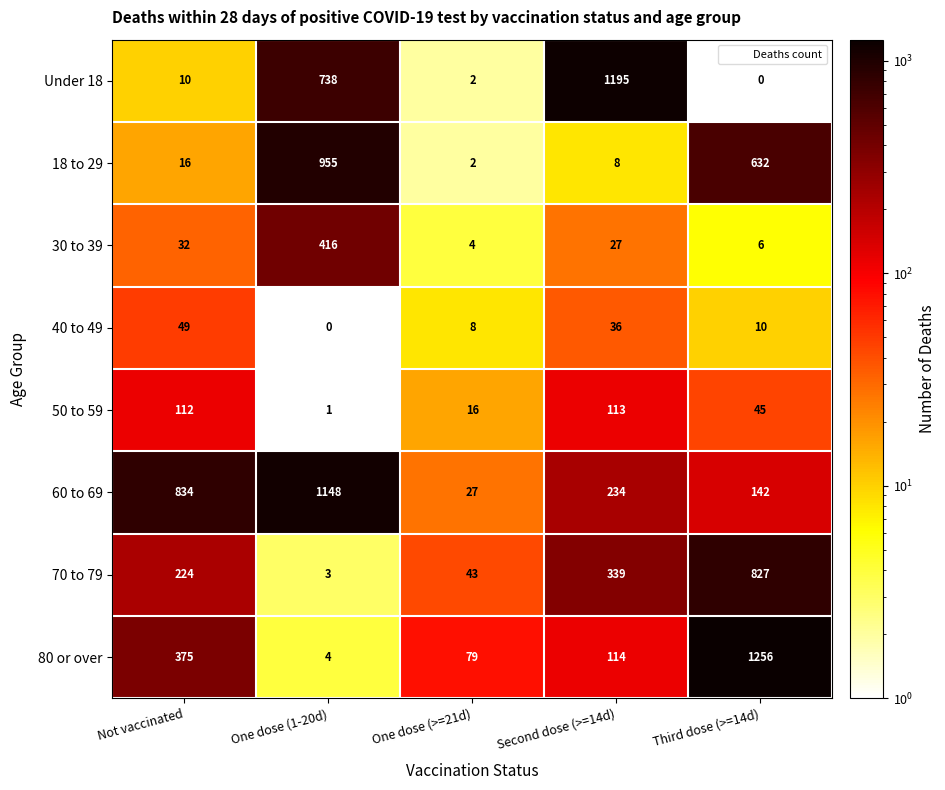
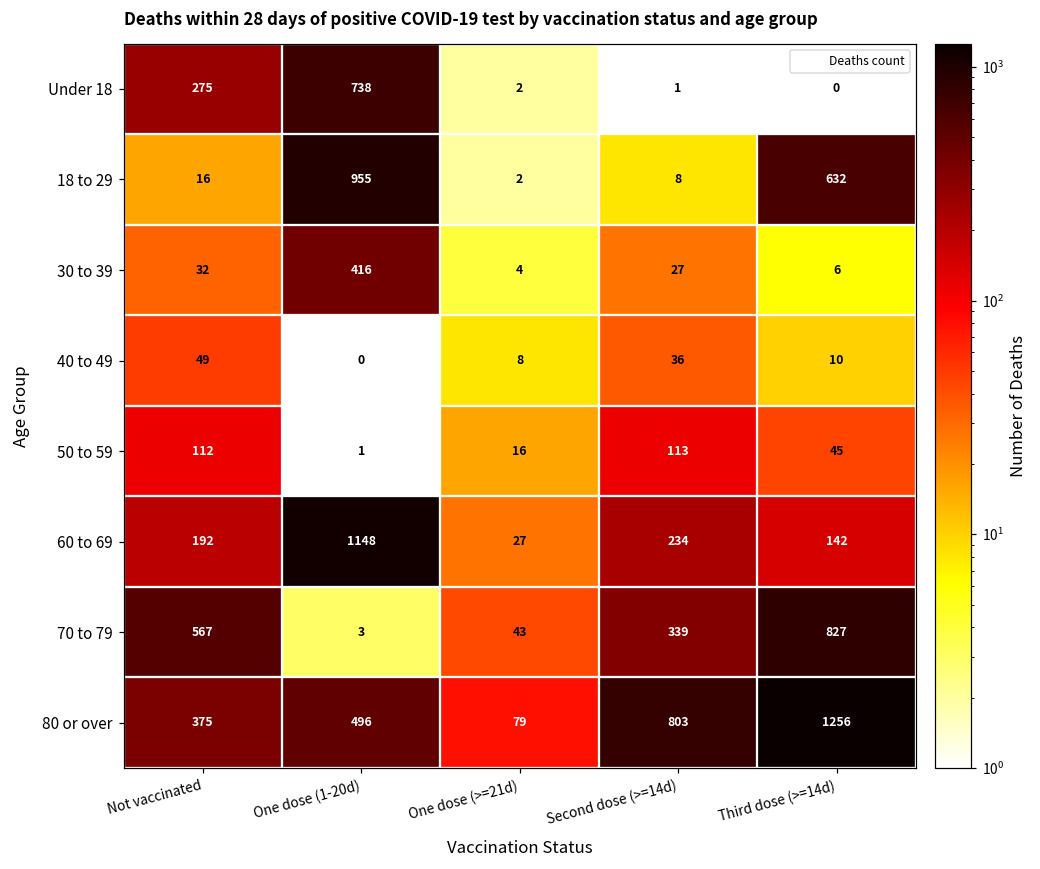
Under 18, Not vaccinated: 10 -> 275
Under 18, Second dose (>=14d): 1195 -> 1
60 to 69, Not vaccinated: 834 -> 192
70 to 79, Not vaccinated: 224 -> 567
80 or over, One dose (1-20d): 4 -> 496
80 or over, Second dose (>=14d): 114 -> 803
